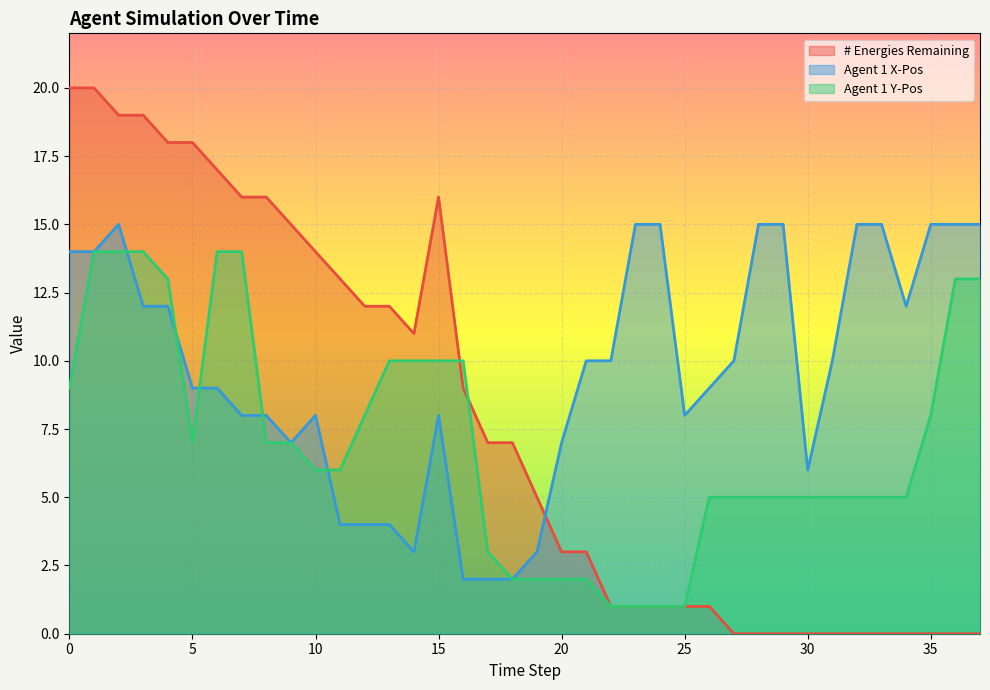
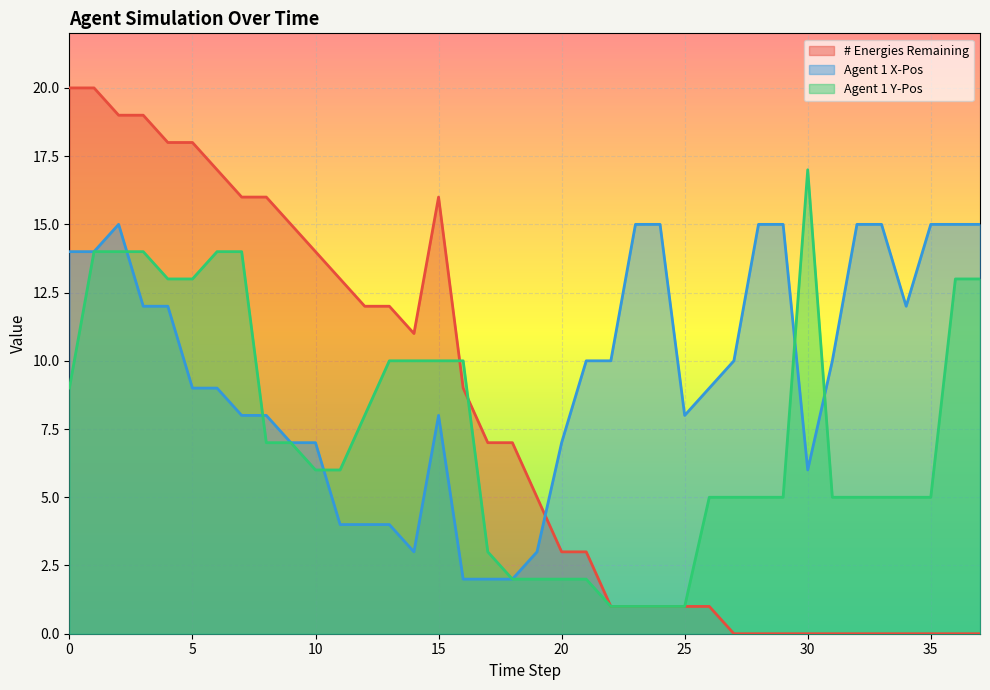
Agent 1 Y-Pos, 5: 7 -> 13
Agent 1 X-Pos, 10: 8 -> 7
Agent 1 Y-Pos, 30: 5 -> 17
Agent 1 Y-Pos, 35: 8 -> 5
